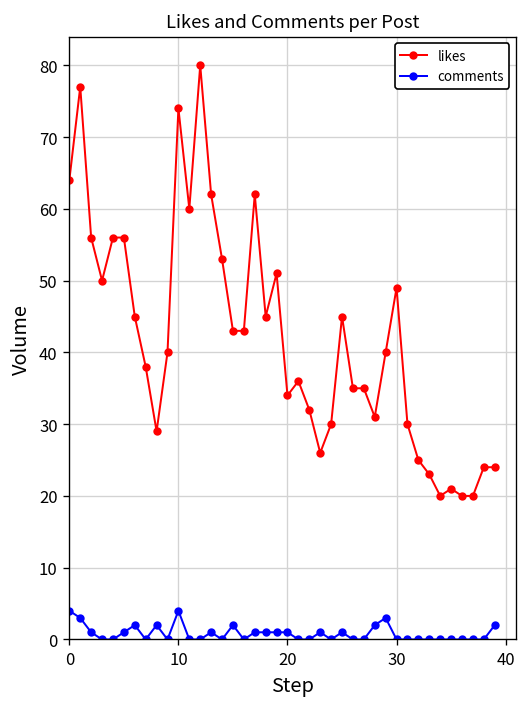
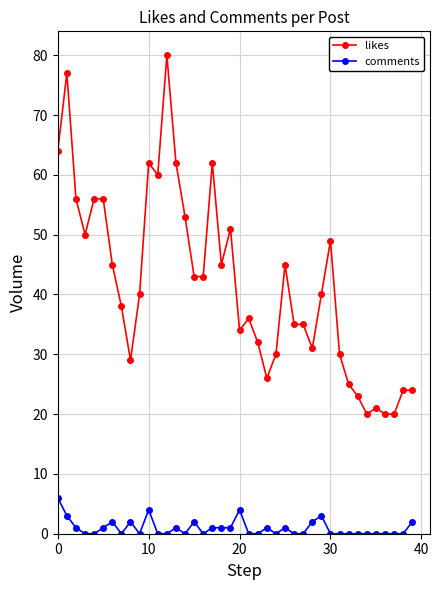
comments, 0: 4 -> 6
likes, 10: 74 -> 62
comments, 20: 1 -> 4
